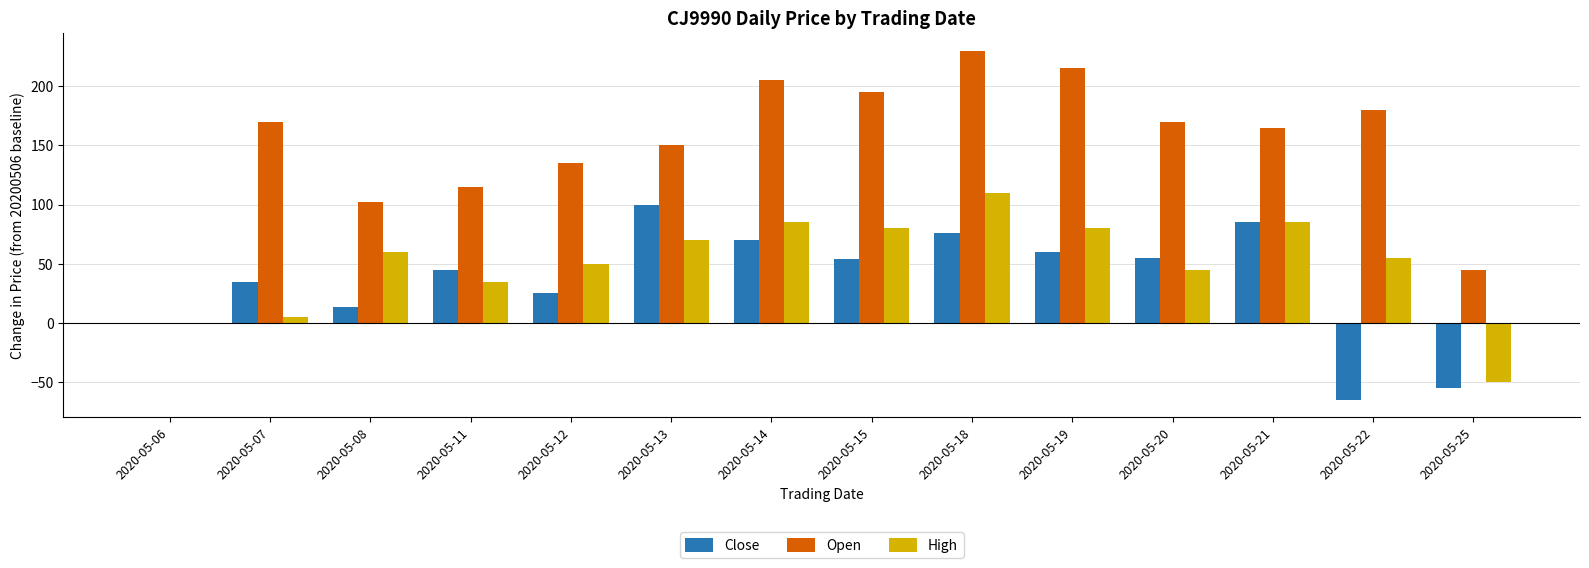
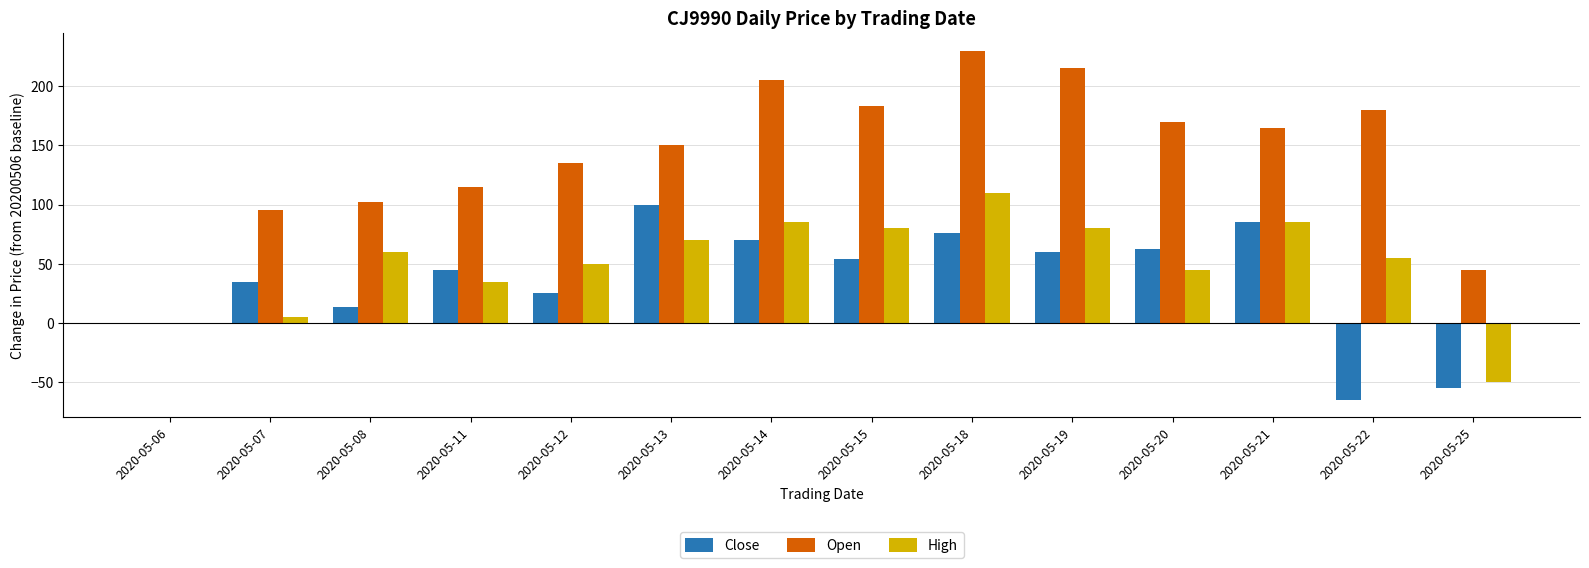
Open, 2020-05-07: 170 -> 95
Open, 2020-05-15: 195 -> 183
Close, 2020-05-20: 55 -> 62
